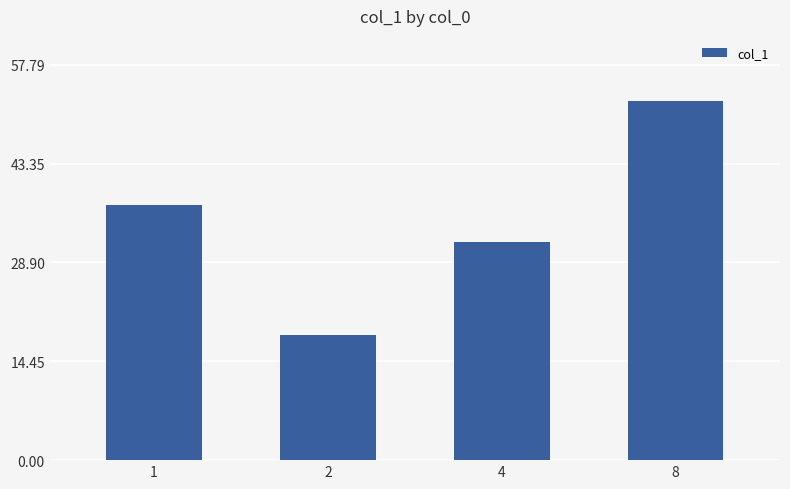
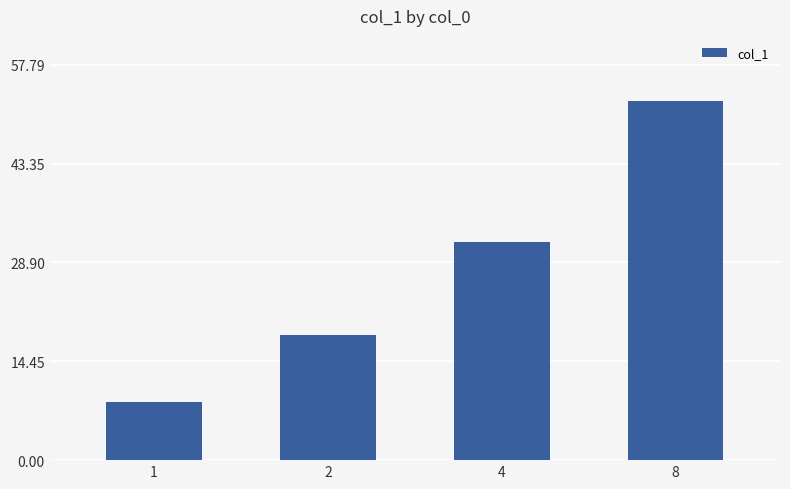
1: 37 -> 9
